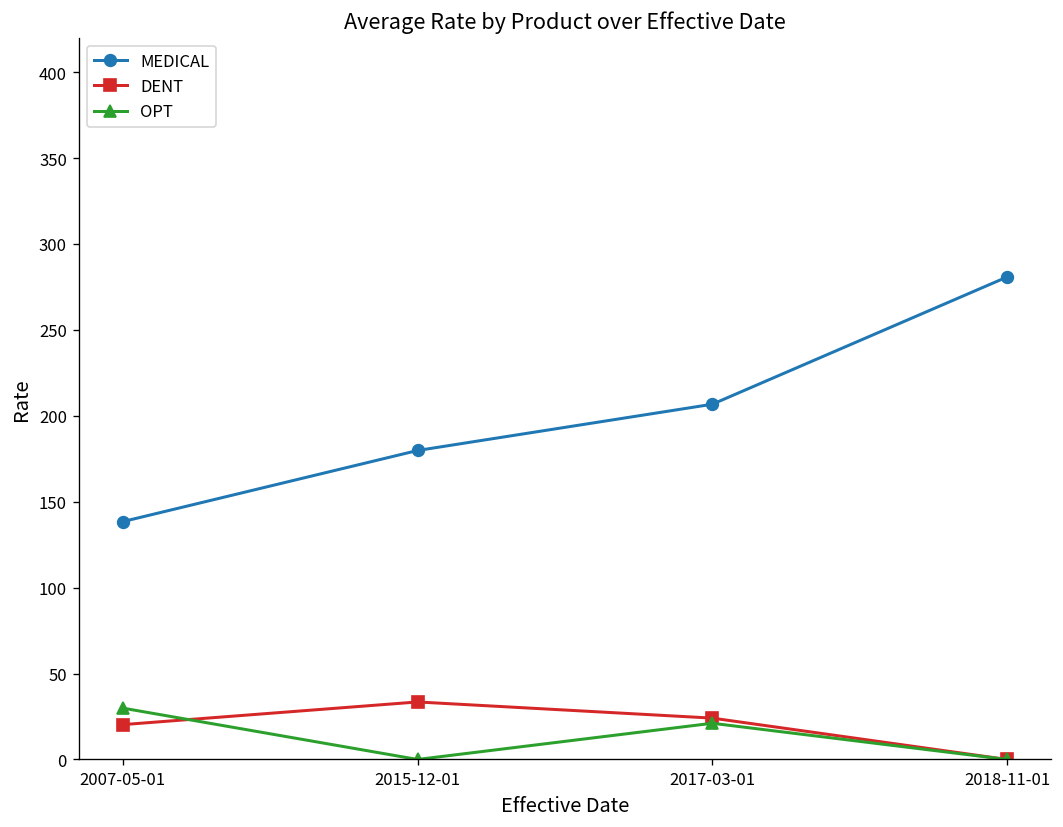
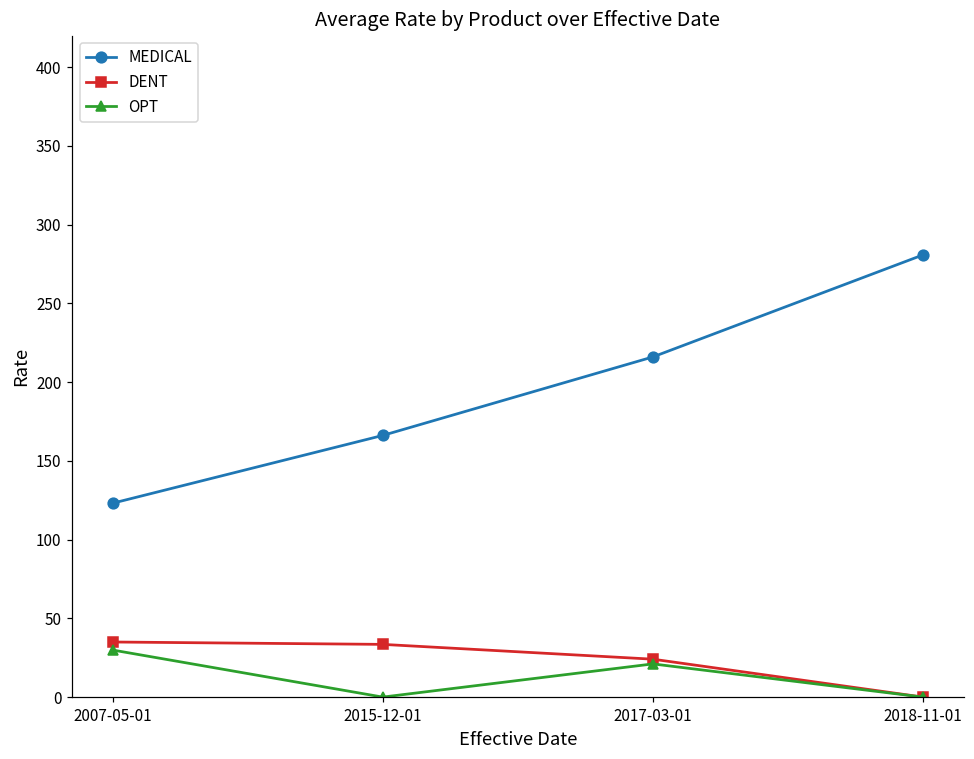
MEDICAL, 2007-05-01: 138 -> 123
DENT, 2007-05-01: 20 -> 35
MEDICAL, 2015-12-01: 180 -> 166
MEDICAL, 2017-03-01: 207 -> 216
